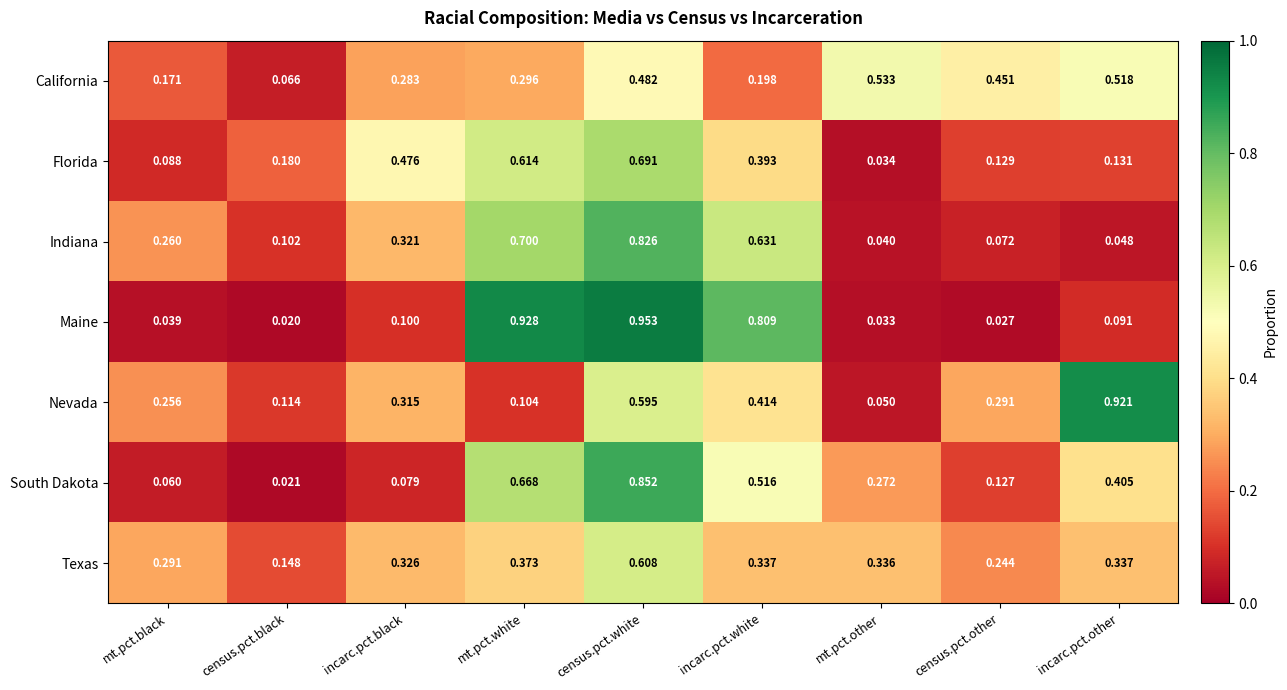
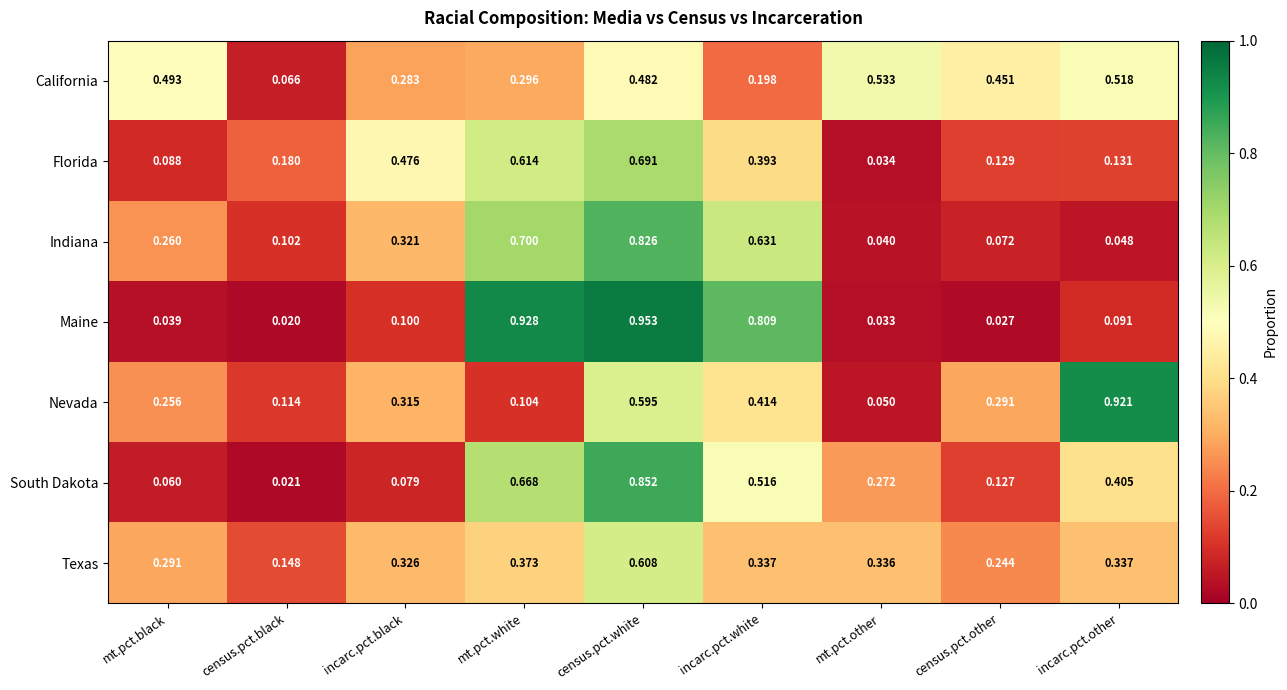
California, mt.pct.black: 0.171 -> 0.493
